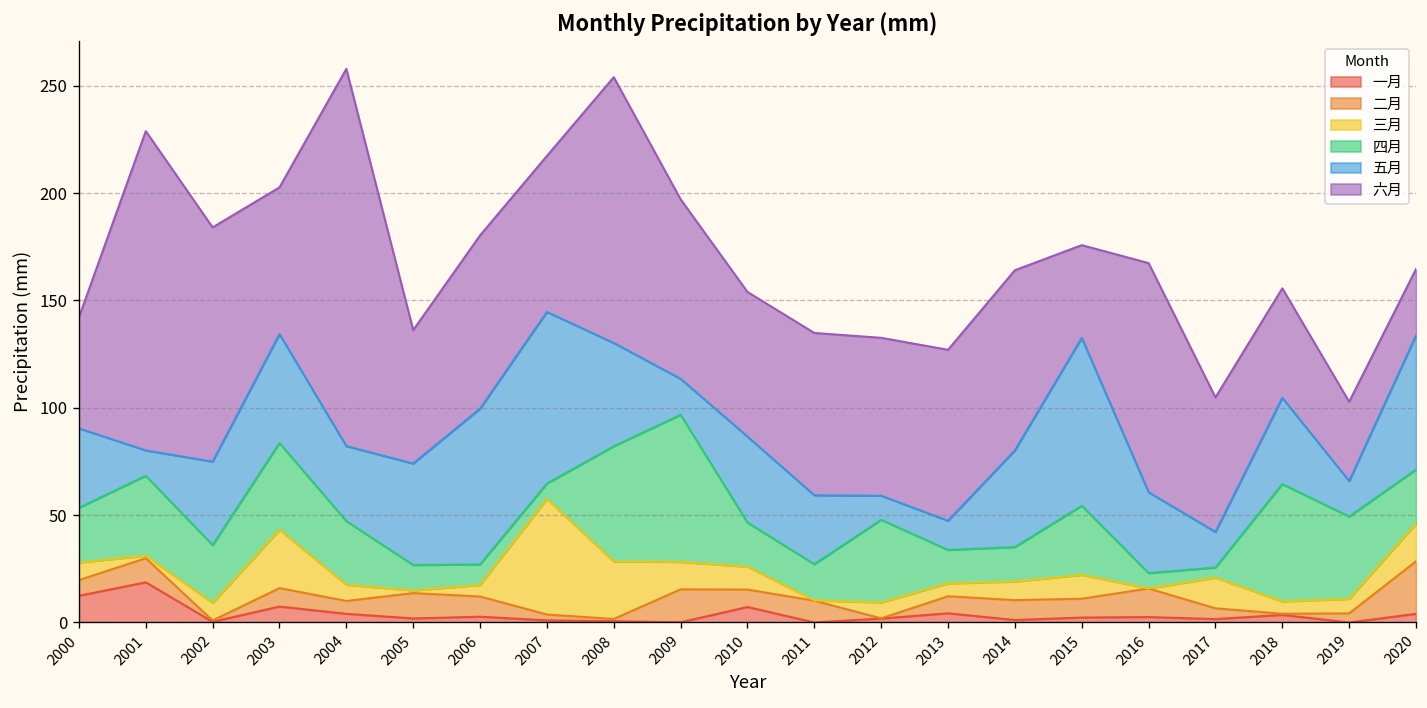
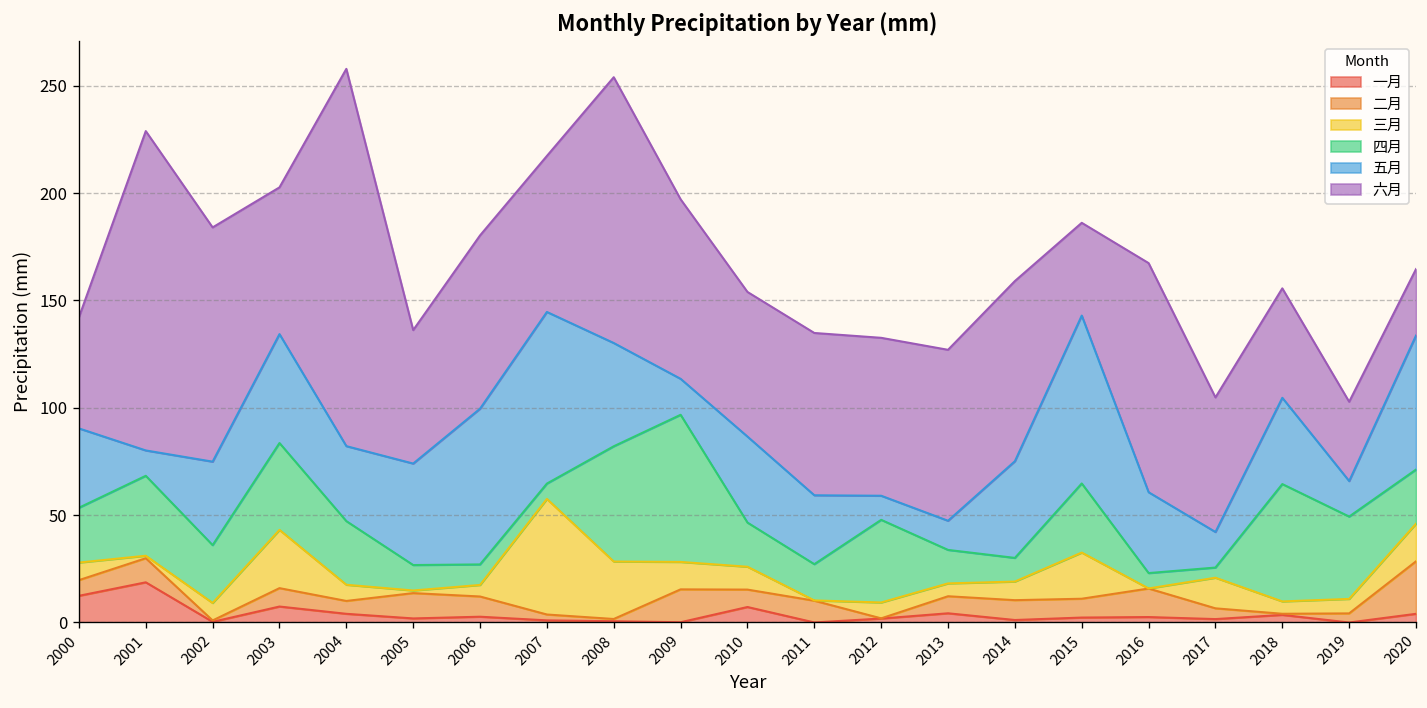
四月, 2014: 16 -> 11
三月, 2015: 11 -> 22
